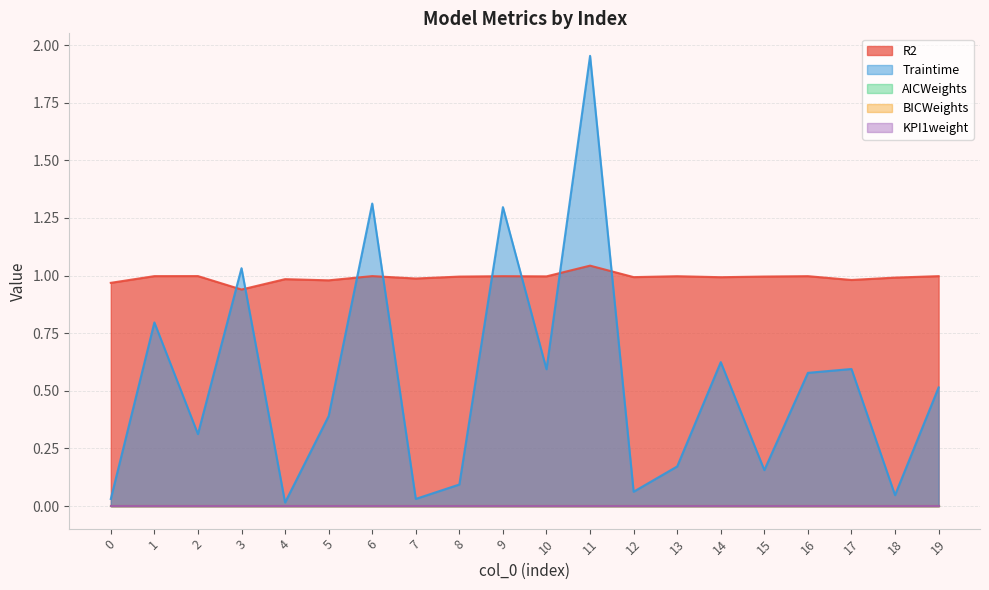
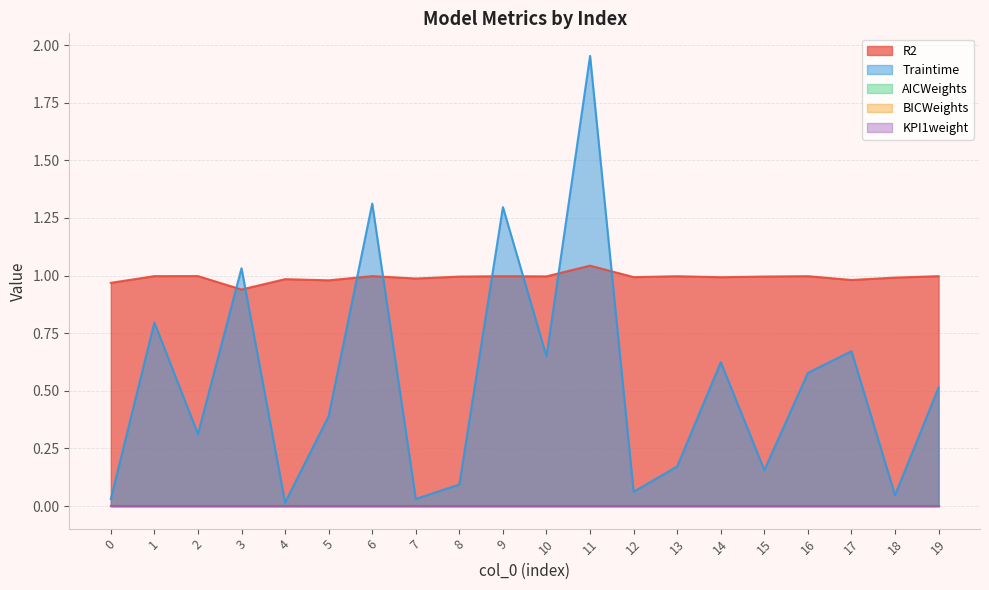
Traintime, 10: 0.59 -> 0.65
Traintime, 17: 0.59 -> 0.67
